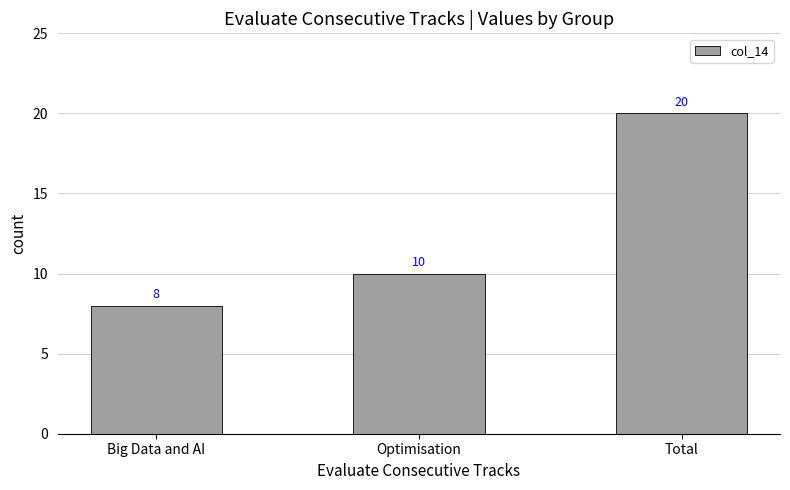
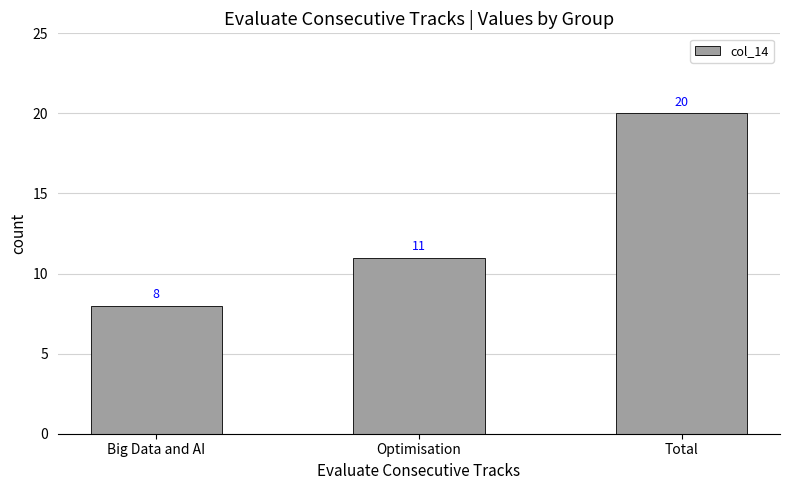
Optimisation: 10 -> 11
